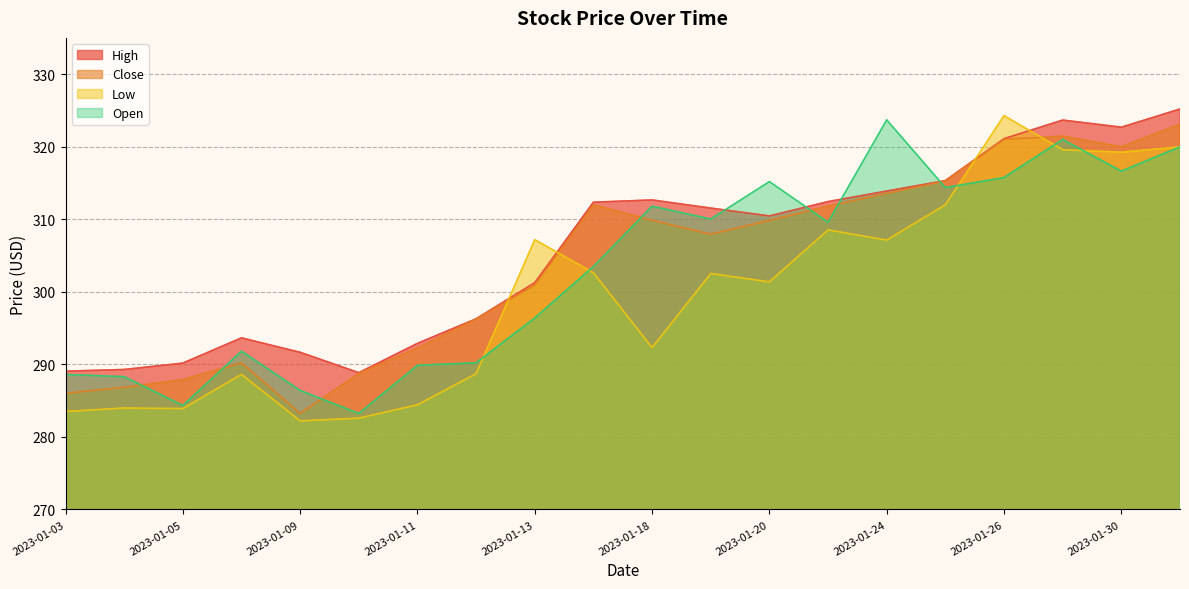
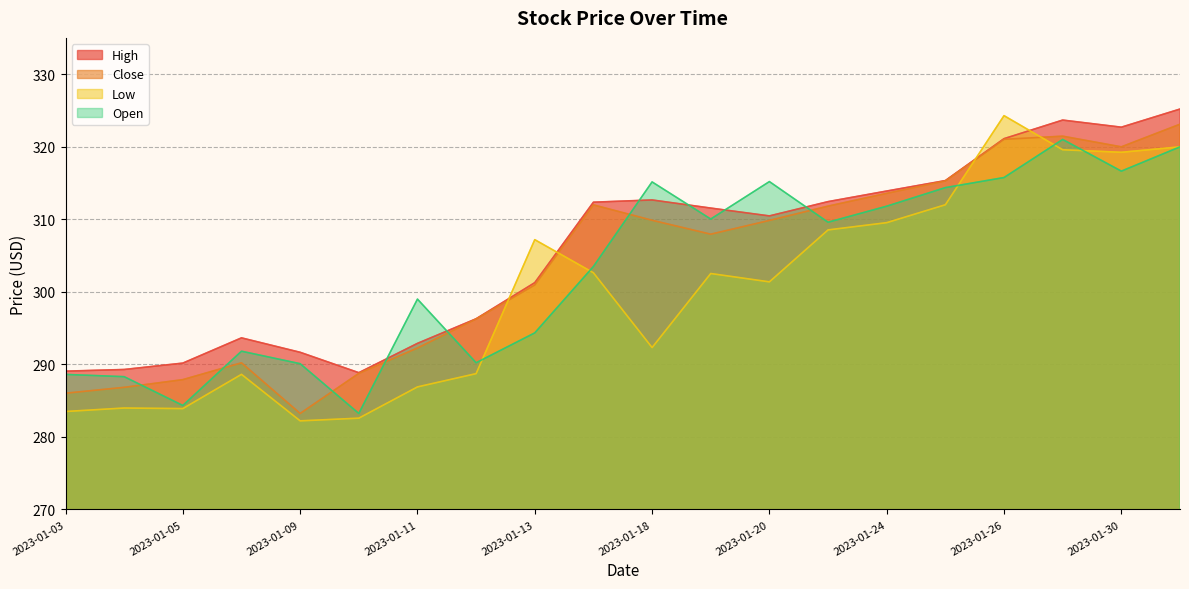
Open, 2023-01-09: 286 -> 290
Low, 2023-01-11: 284 -> 287
Open, 2023-01-11: 290 -> 299
Open, 2023-01-13: 296 -> 294
Open, 2023-01-18: 312 -> 315
Low, 2023-01-24: 307 -> 310
Open, 2023-01-24: 324 -> 312
